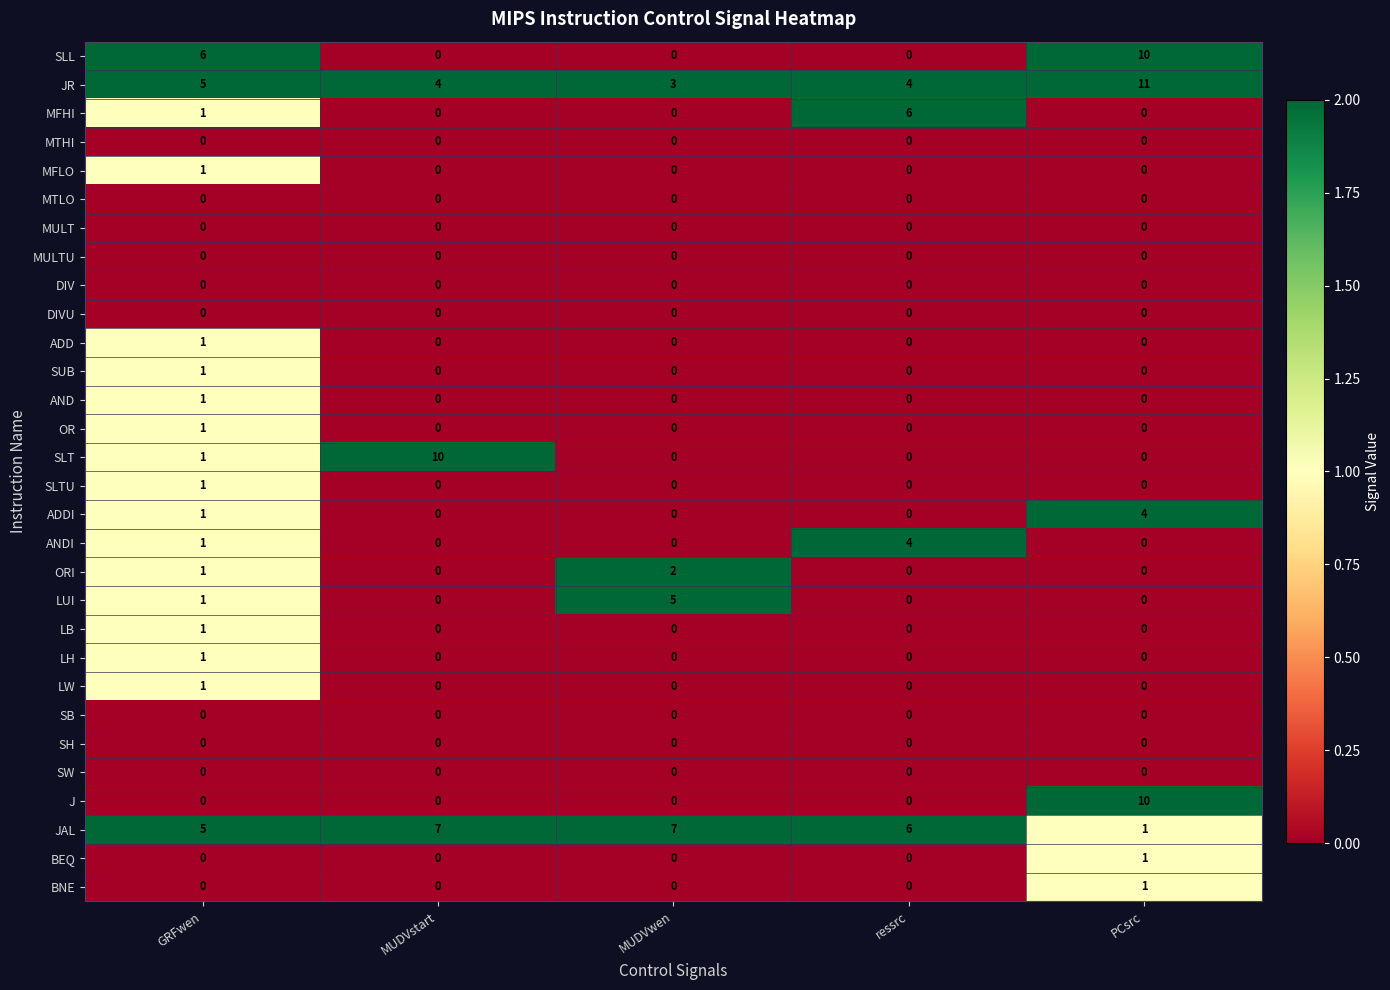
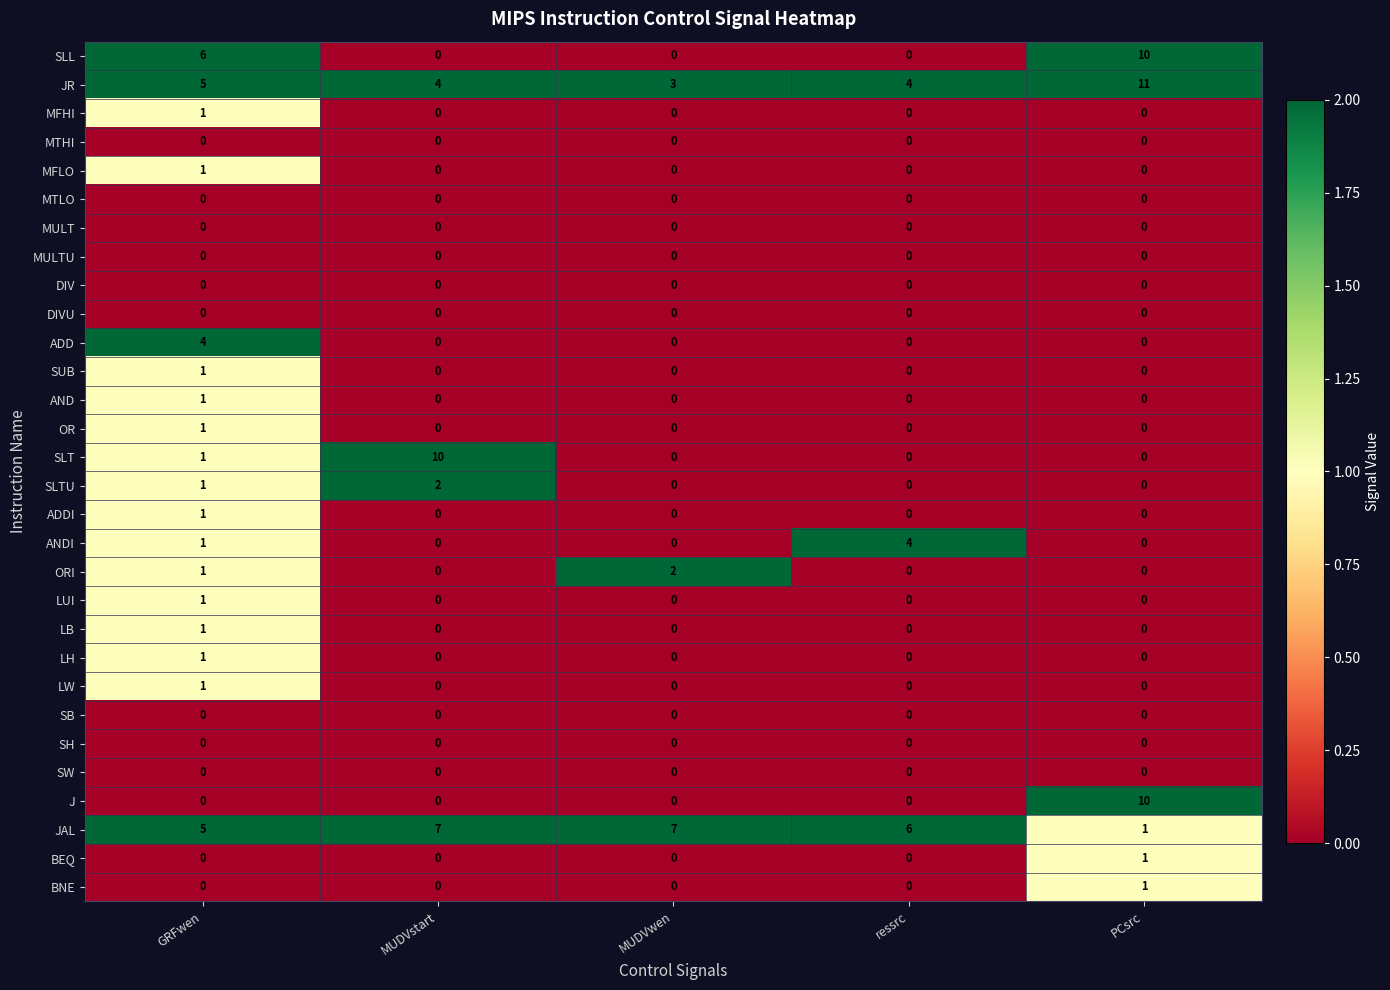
MFHI, ressrc: 6 -> 0
ADD, GRFwen: 1 -> 4
SLTU, MUDVstart: 0 -> 2
ADDI, PCsrc: 4 -> 0
LUI, MUDVwen: 5 -> 0
